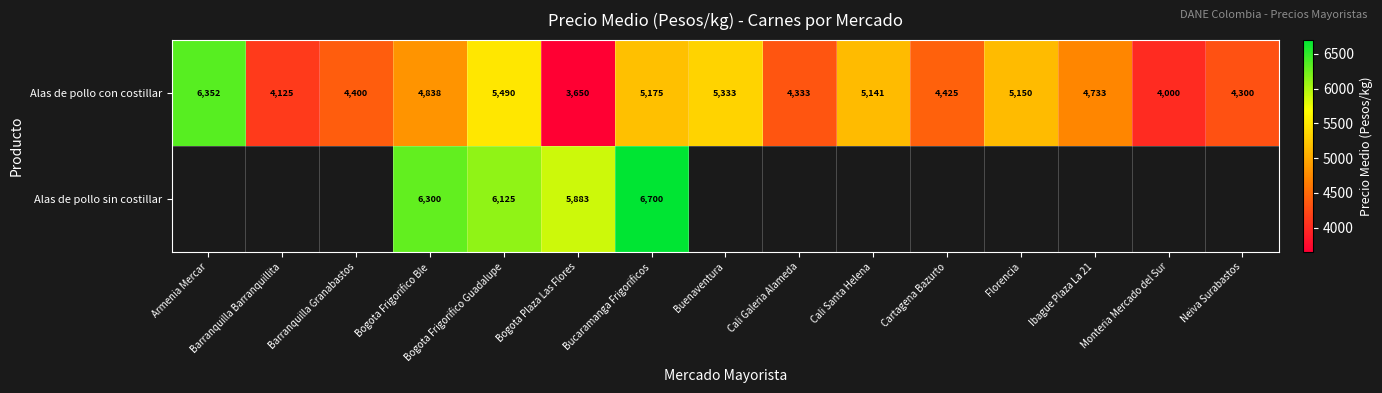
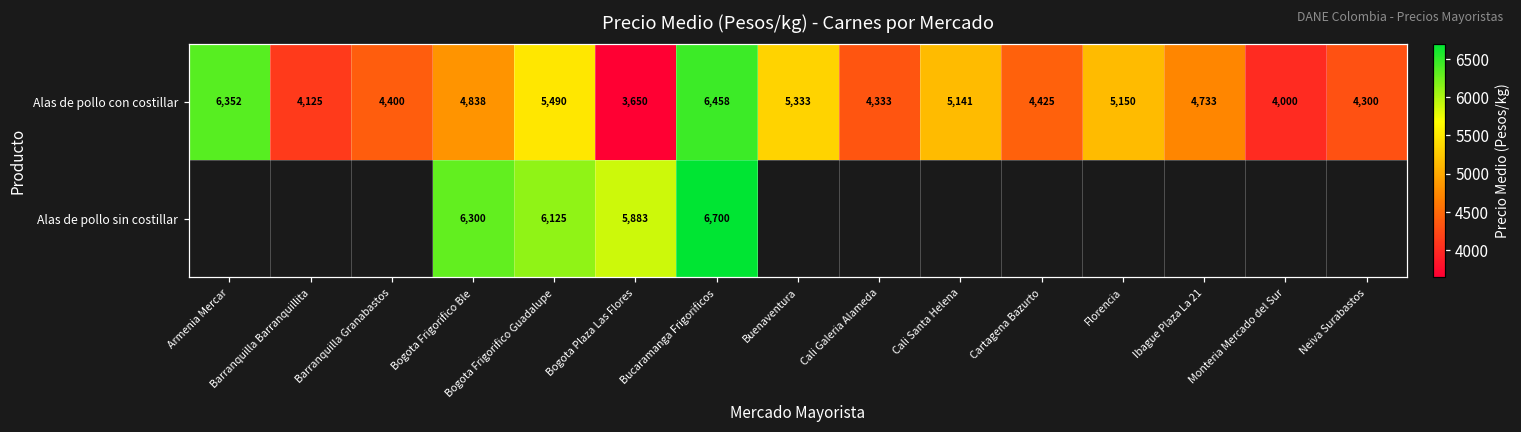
Alas de pollo con costillar, Bucaramanga Frigorificos: 5,175 -> 6,458
